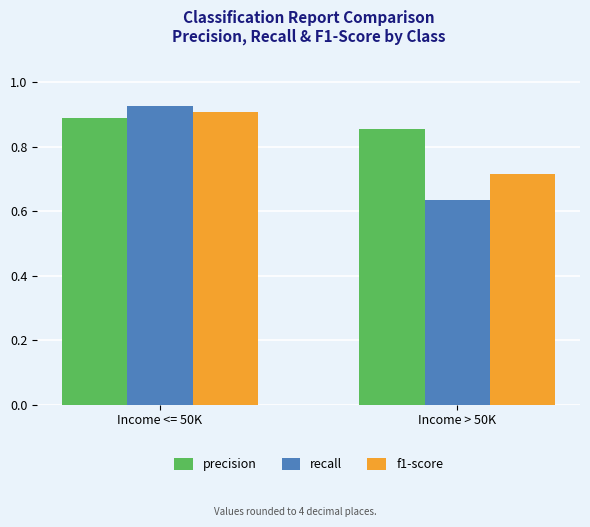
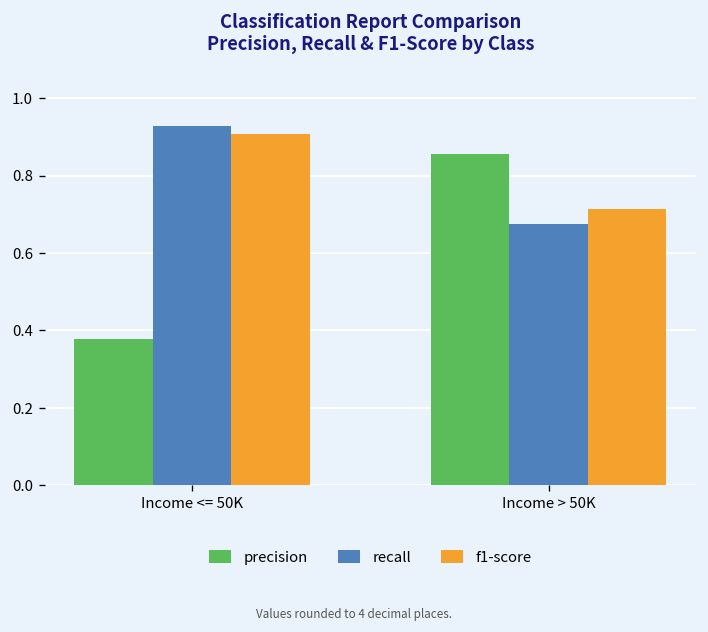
precision, Income <= 50K: 0.89 -> 0.38
recall, Income > 50K: 0.64 -> 0.67
